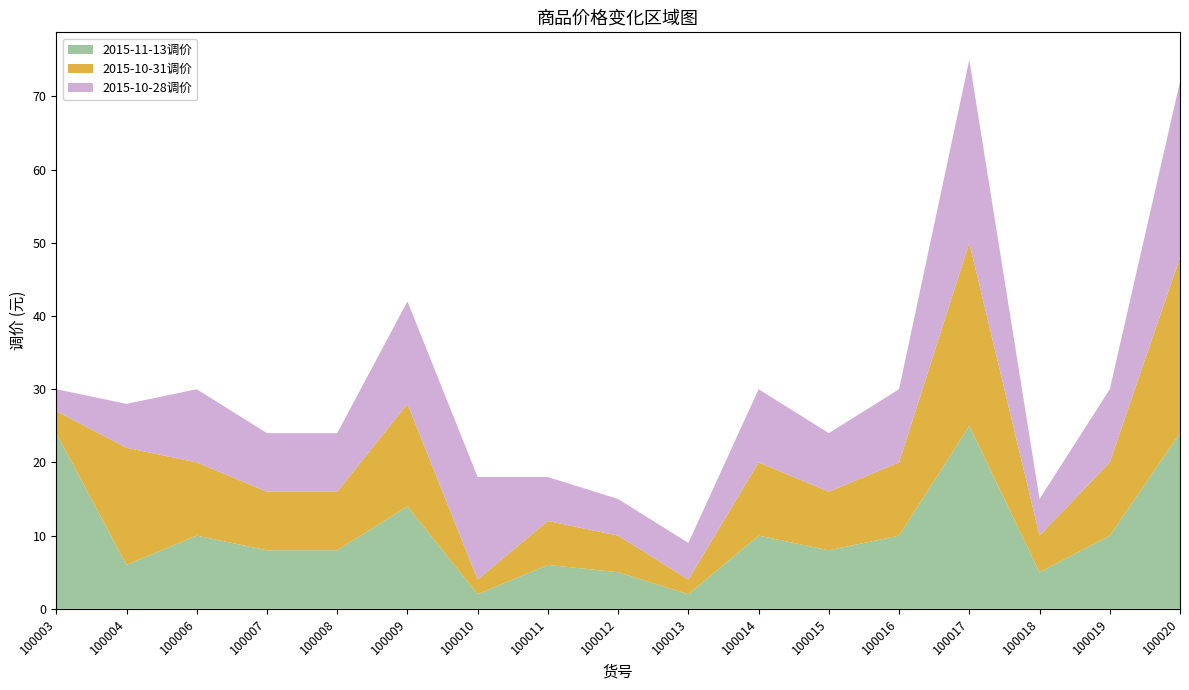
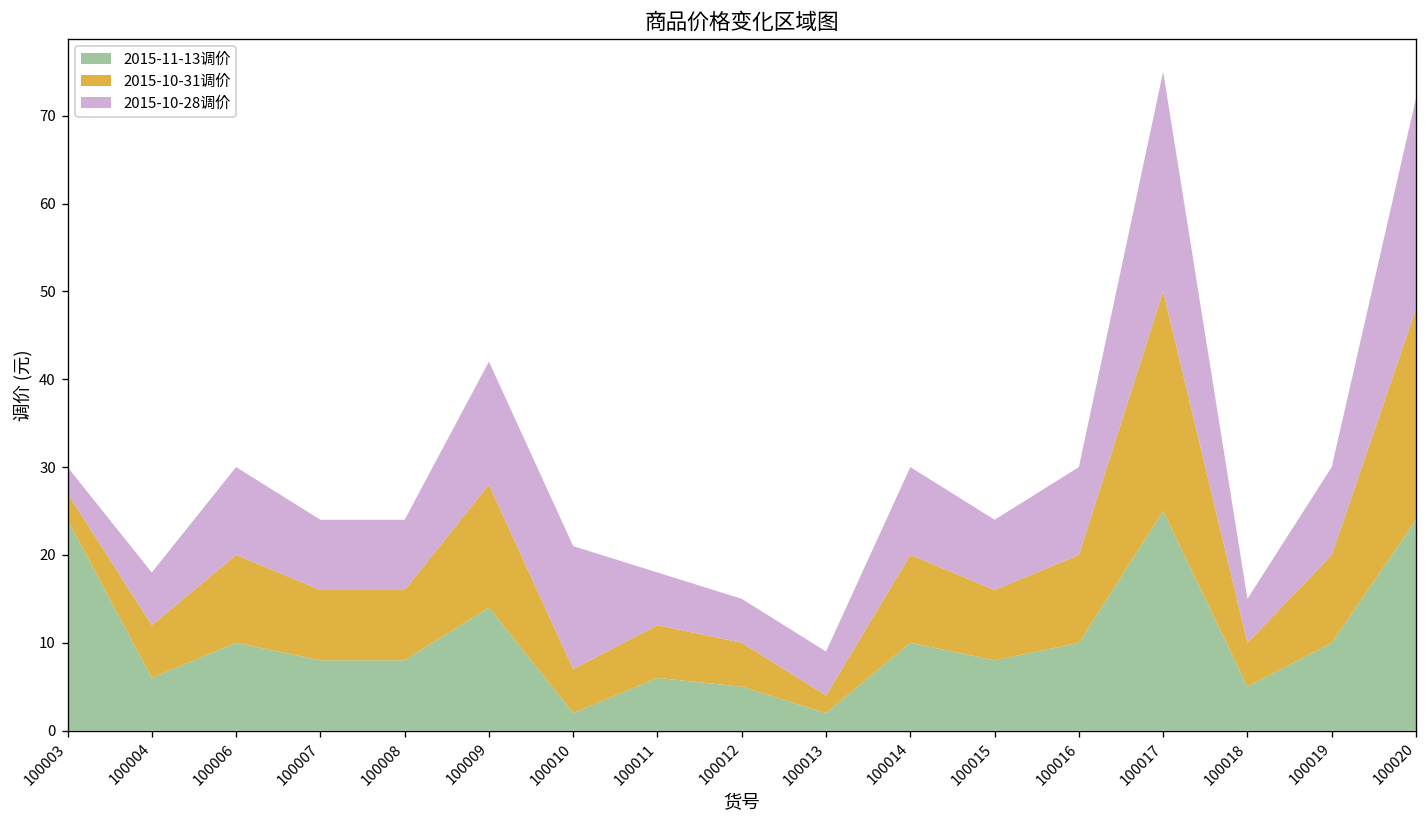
2015-10-31调价, 100004: 16 -> 6
2015-10-31调价, 100010: 2 -> 5
